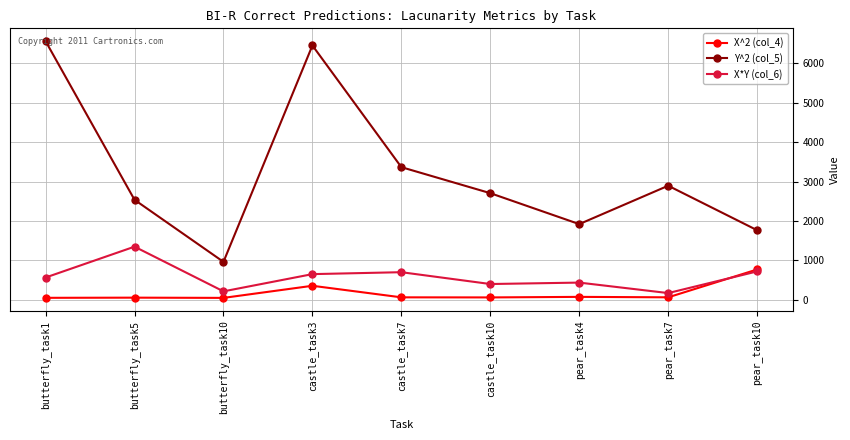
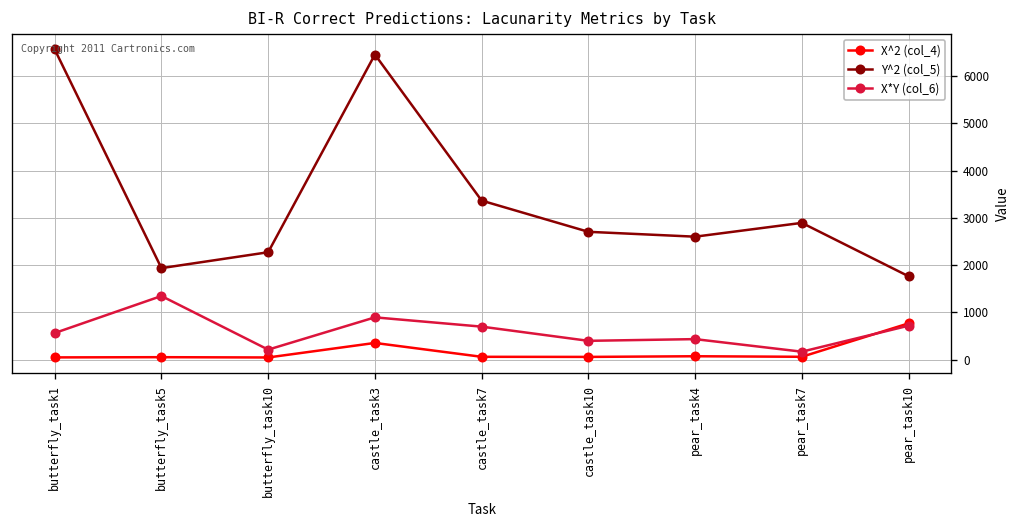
Y^2 (col_5), butterfly_task5: 2500 -> 1900
Y^2 (col_5), butterfly_task10: 1000 -> 2300
X*Y (col_6), castle_task3: 600 -> 900
Y^2 (col_5), pear_task4: 1900 -> 2600
